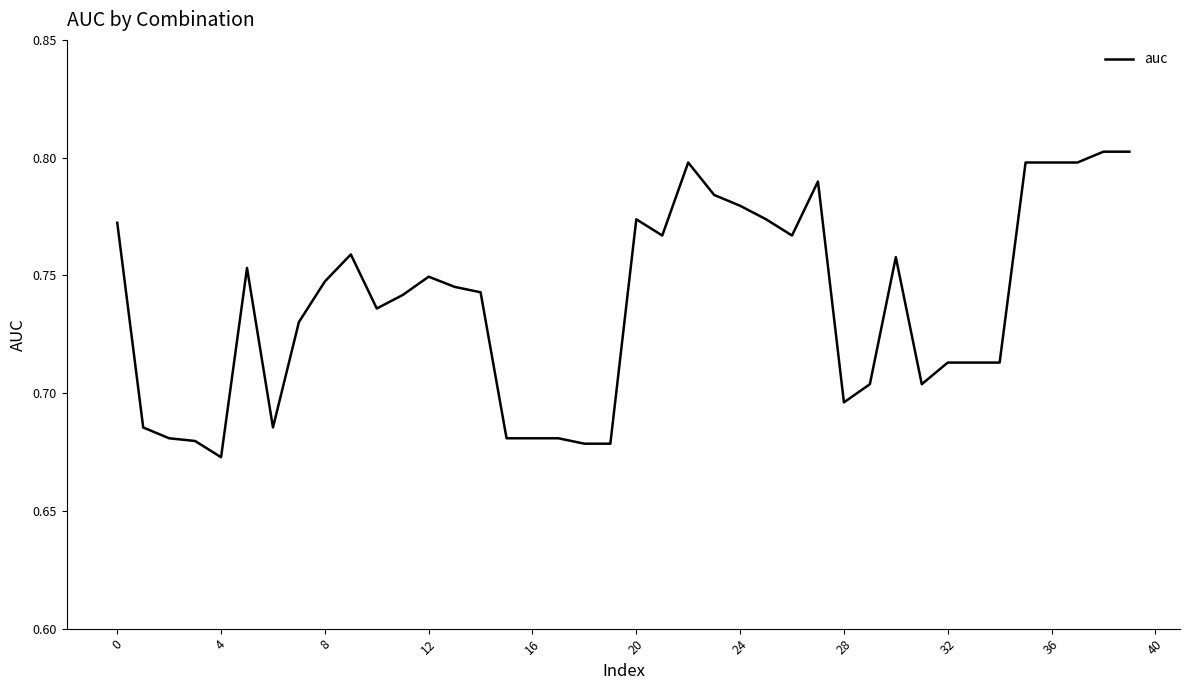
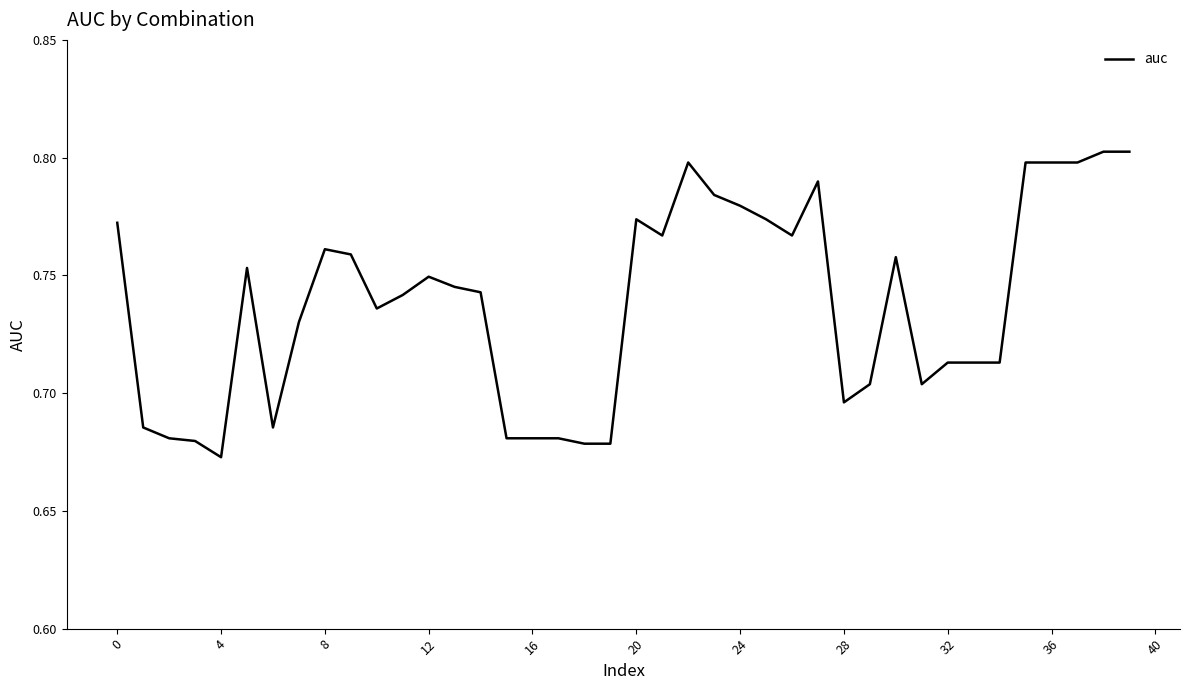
8: 0.747 -> 0.761
